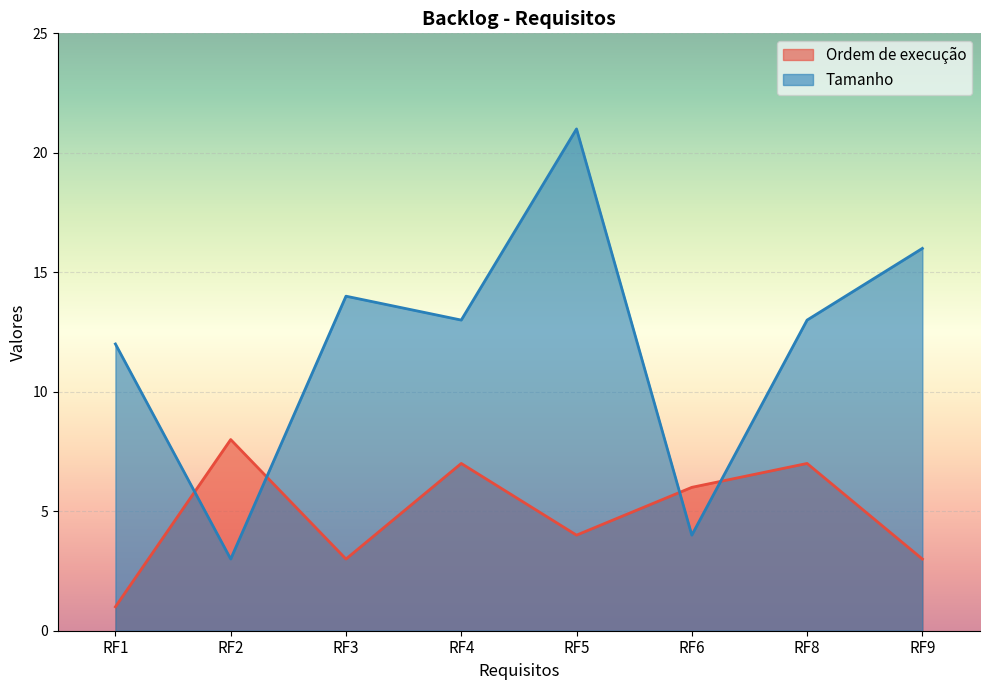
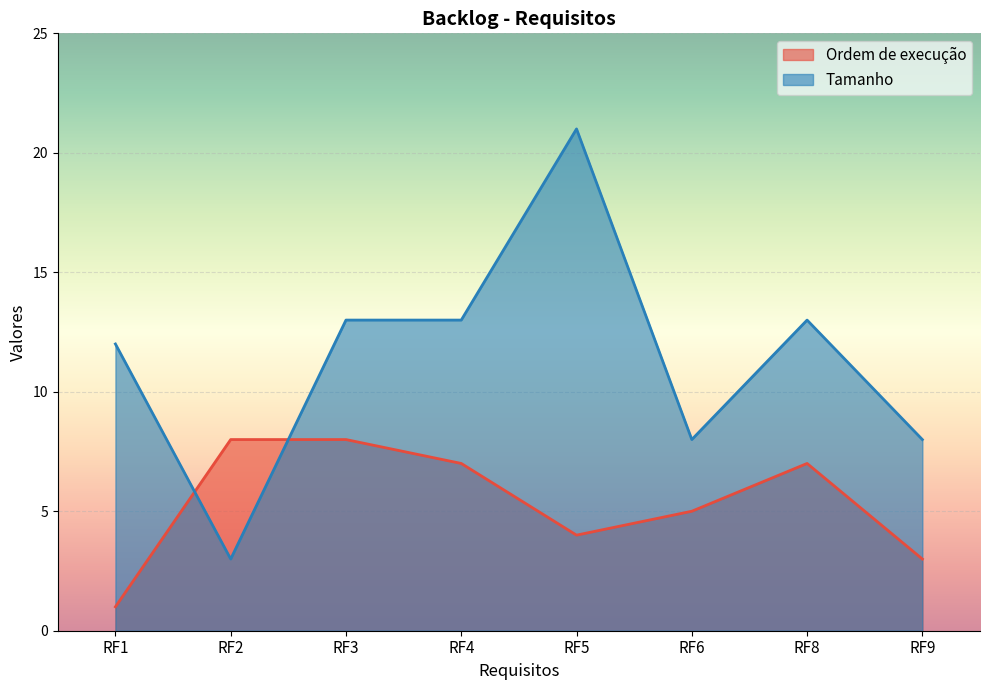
Ordem de execução, RF3: 3 -> 8
Tamanho, RF3: 14 -> 13
Ordem de execução, RF6: 6 -> 5
Tamanho, RF6: 4 -> 8
Tamanho, RF9: 16 -> 8
